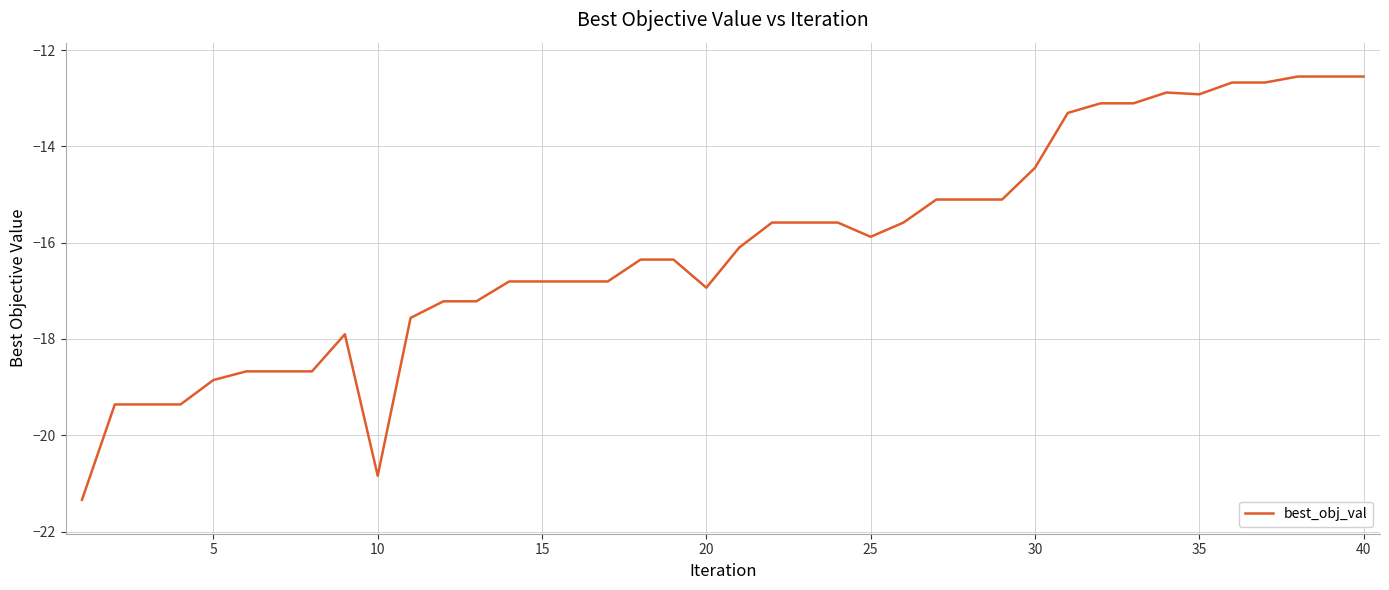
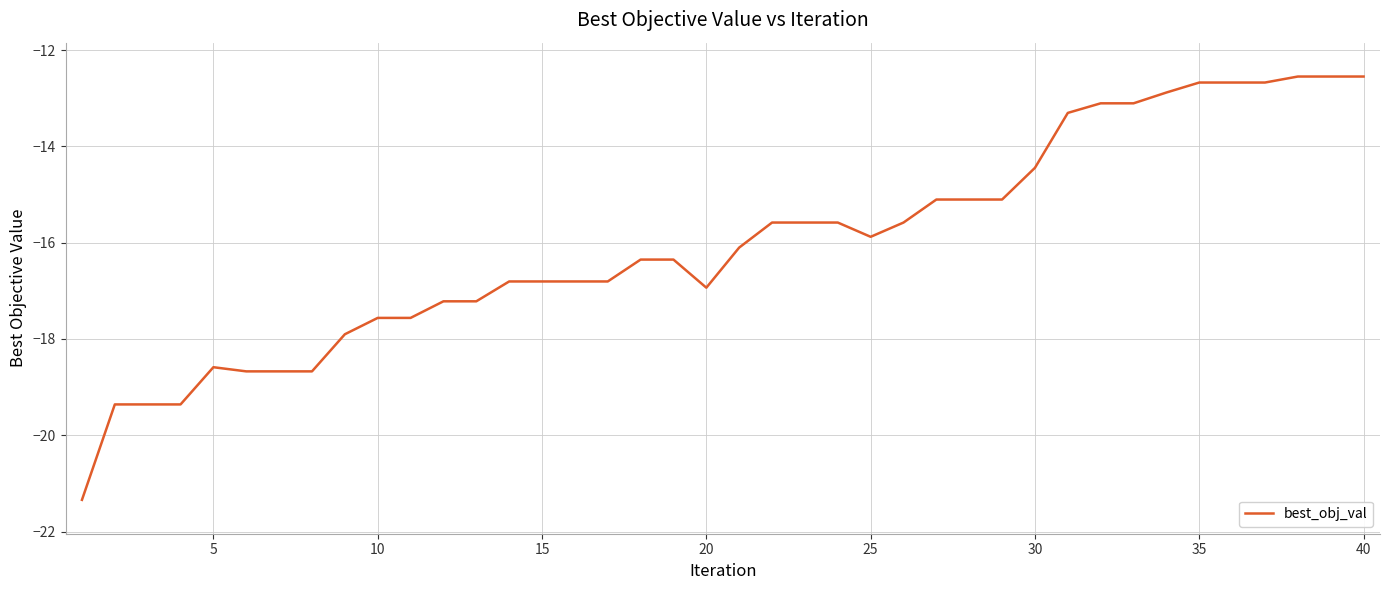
5: -18.9 -> -18.6
10: -20.8 -> -17.6
35: -12.9 -> -12.7
